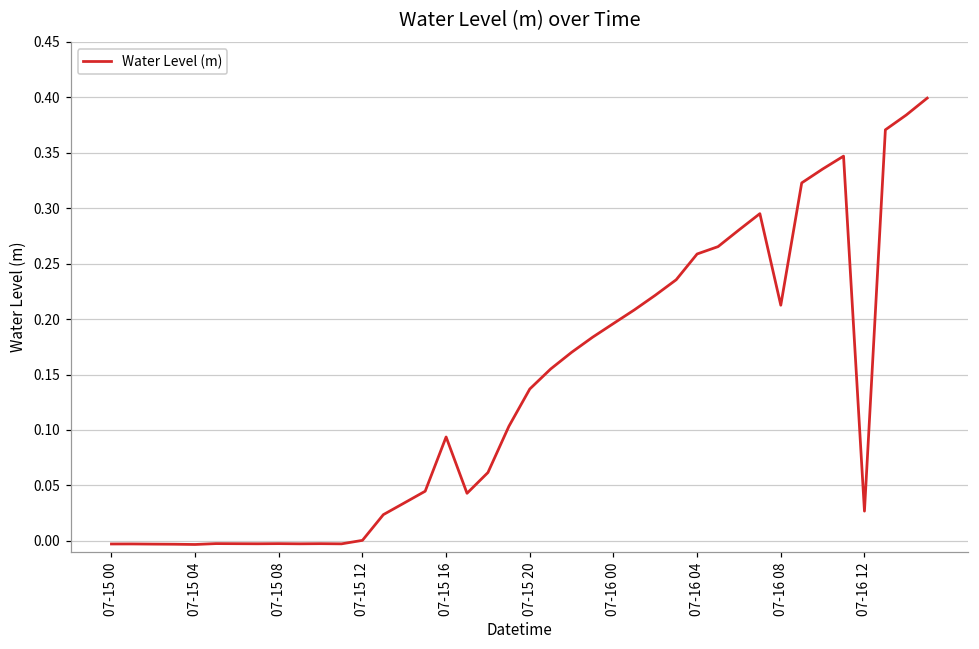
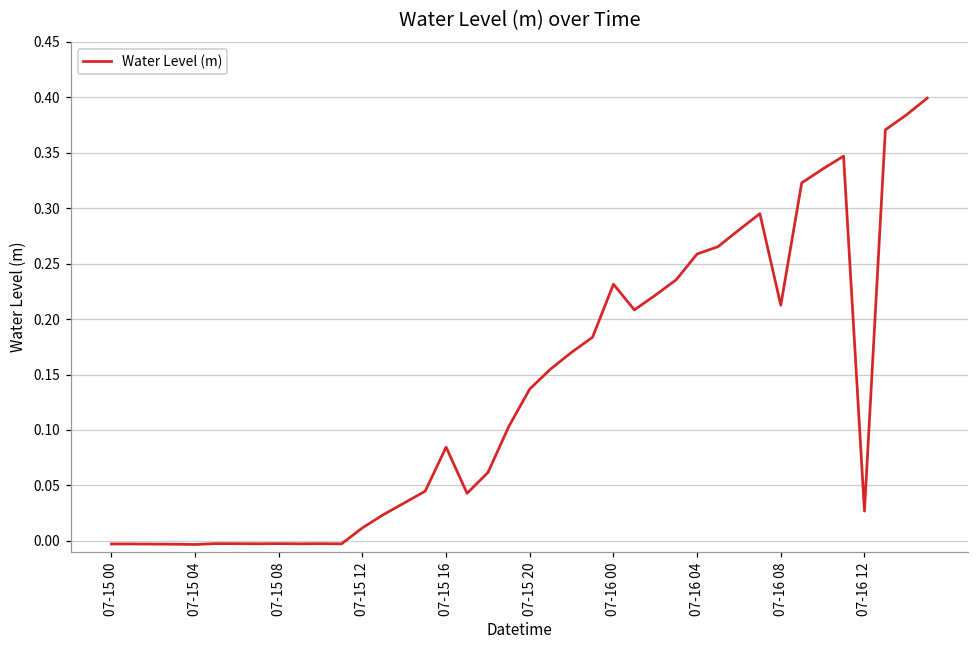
07-15 12: 0.000 -> 0.012
07-15 16: 0.094 -> 0.084
07-16 00: 0.196 -> 0.231
